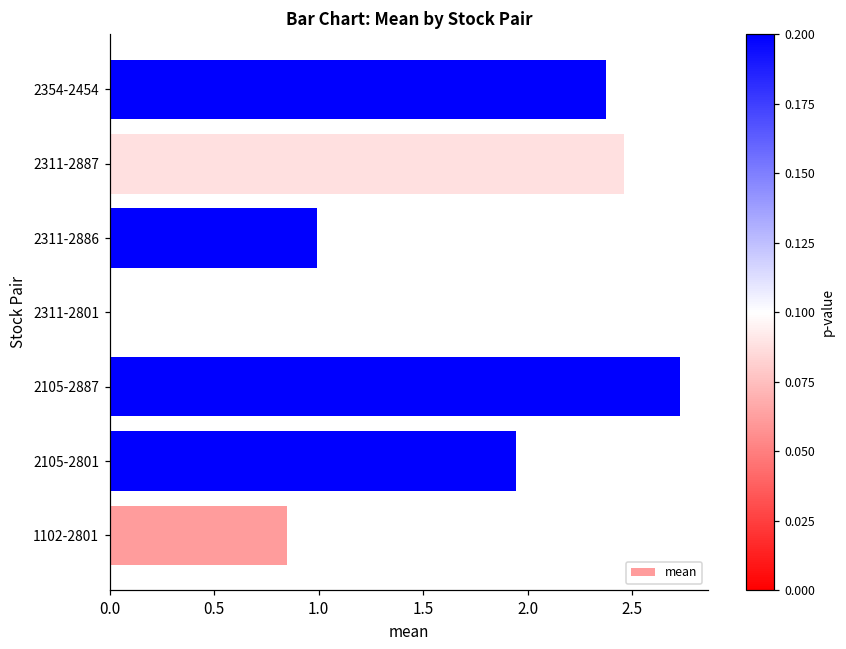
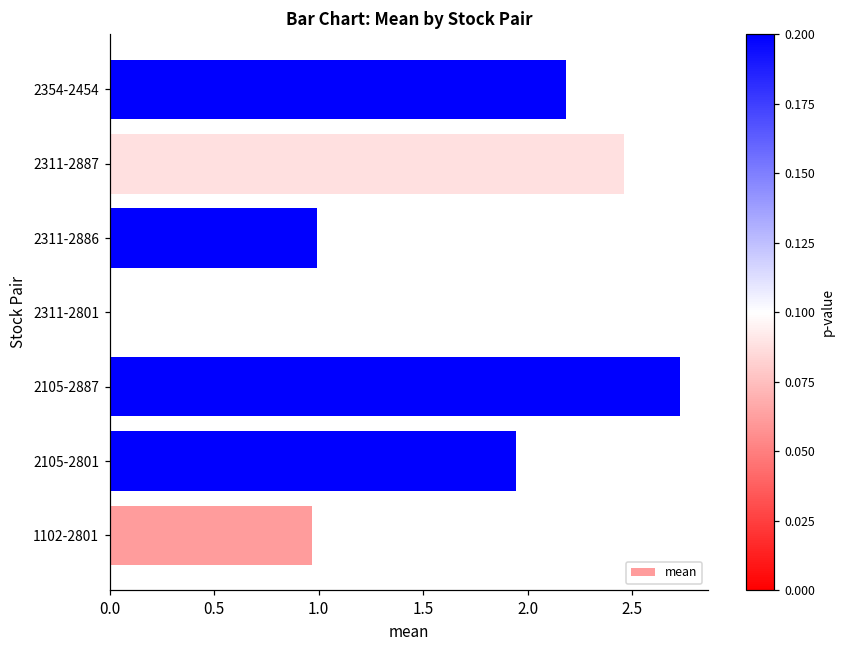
2354-2454: 2.38 -> 2.19
1102-2801: 0.85 -> 0.97
